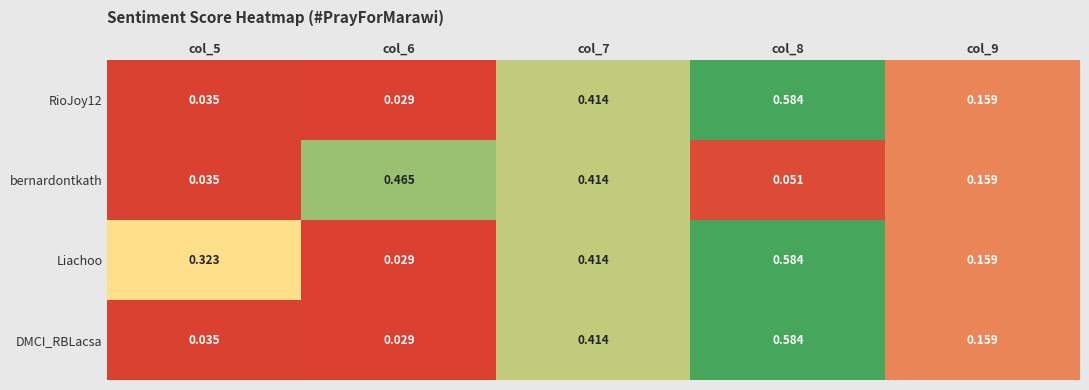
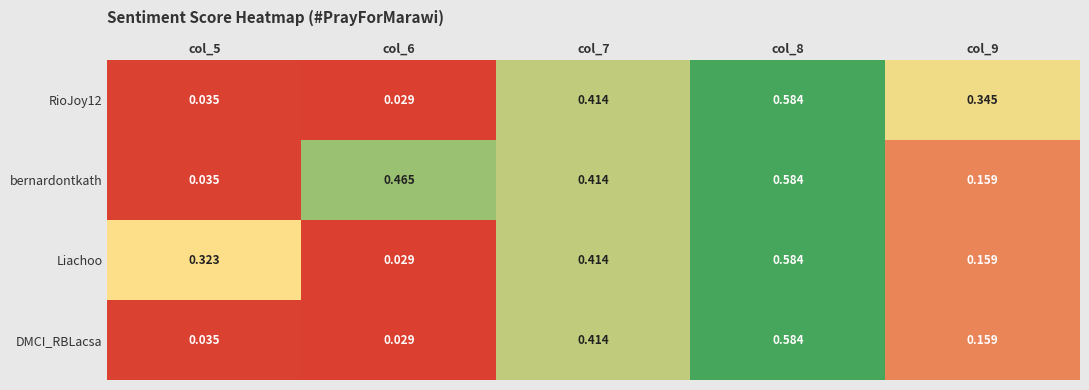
RioJoy12, col_9: 0.159 -> 0.345
bernardontkath, col_8: 0.051 -> 0.584
